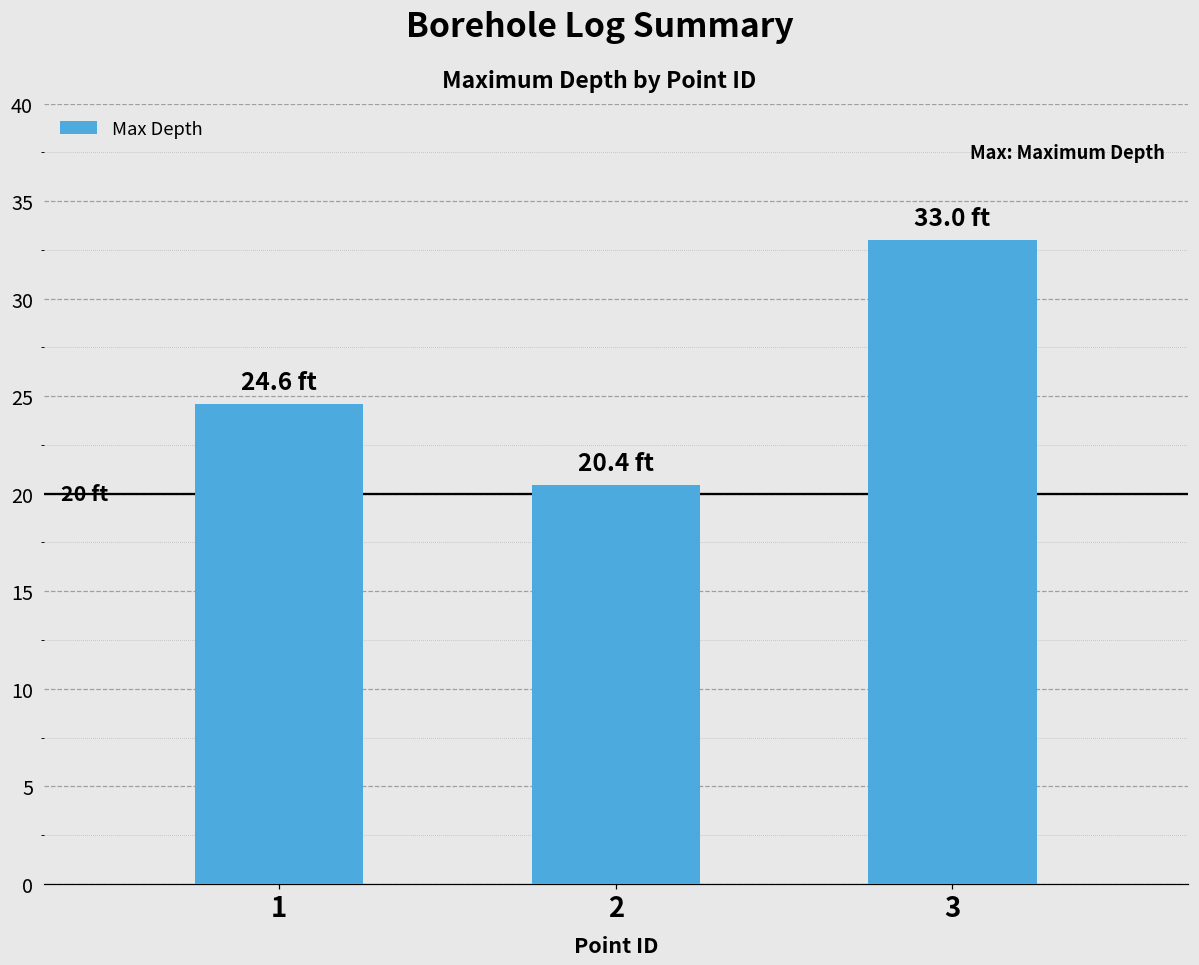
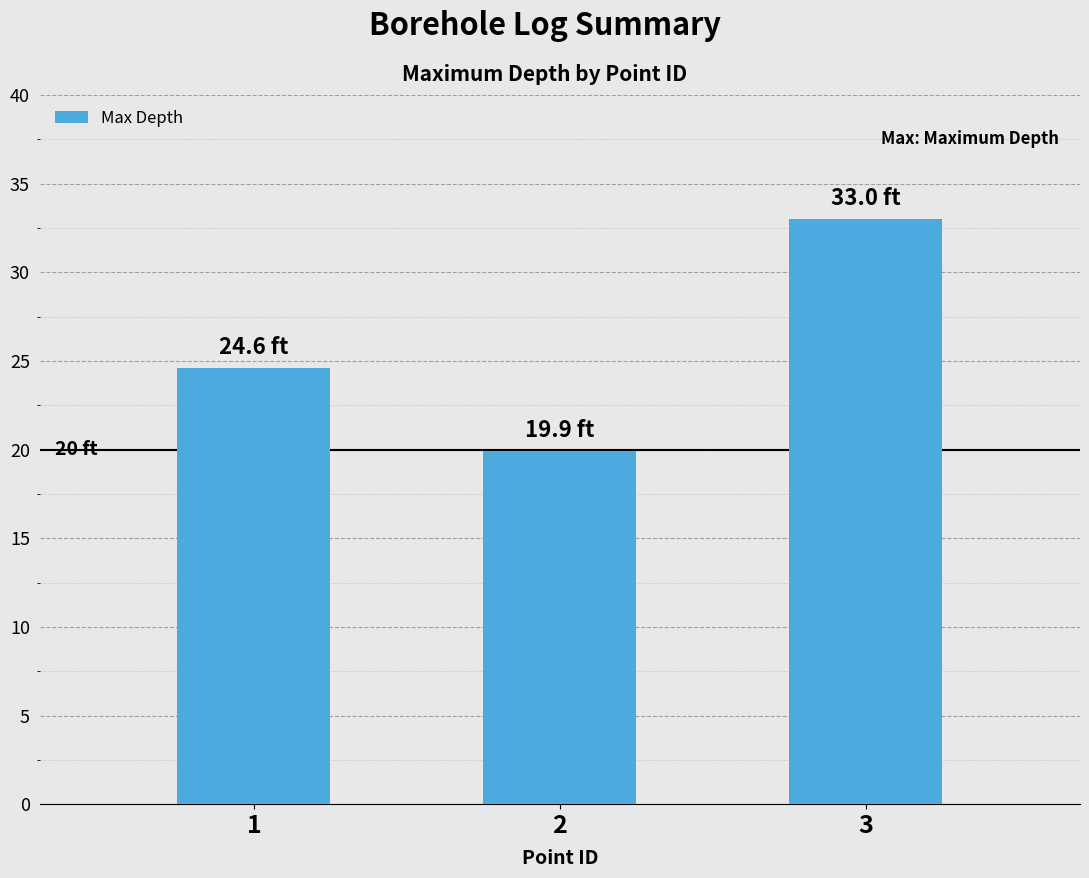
2: 20.4 -> 19.9
